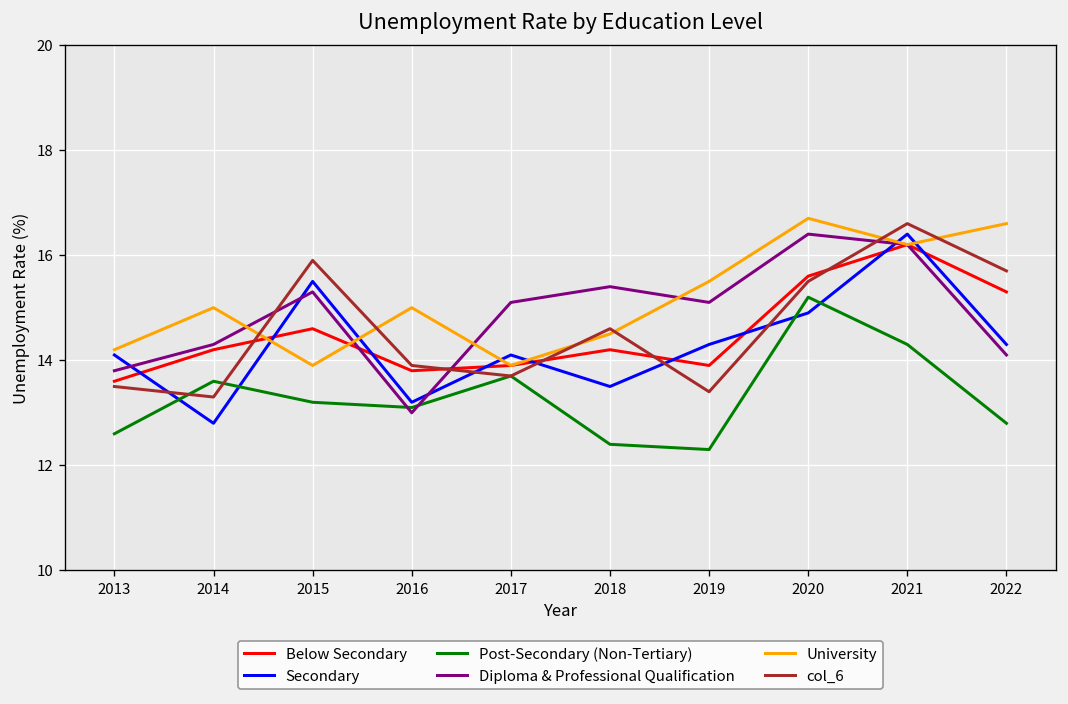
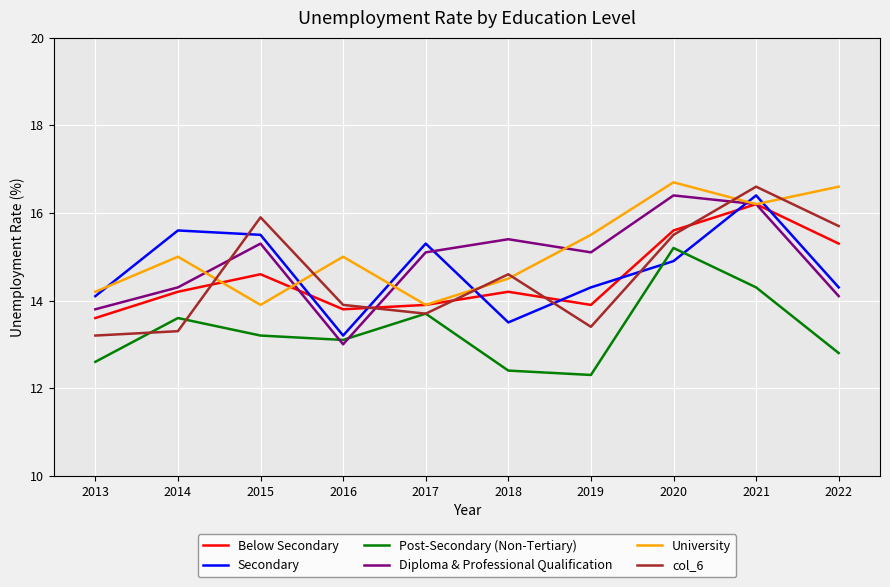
col_6, 2013: 13.5 -> 13.2
Secondary, 2014: 12.8 -> 15.6
Secondary, 2017: 14.1 -> 15.3
